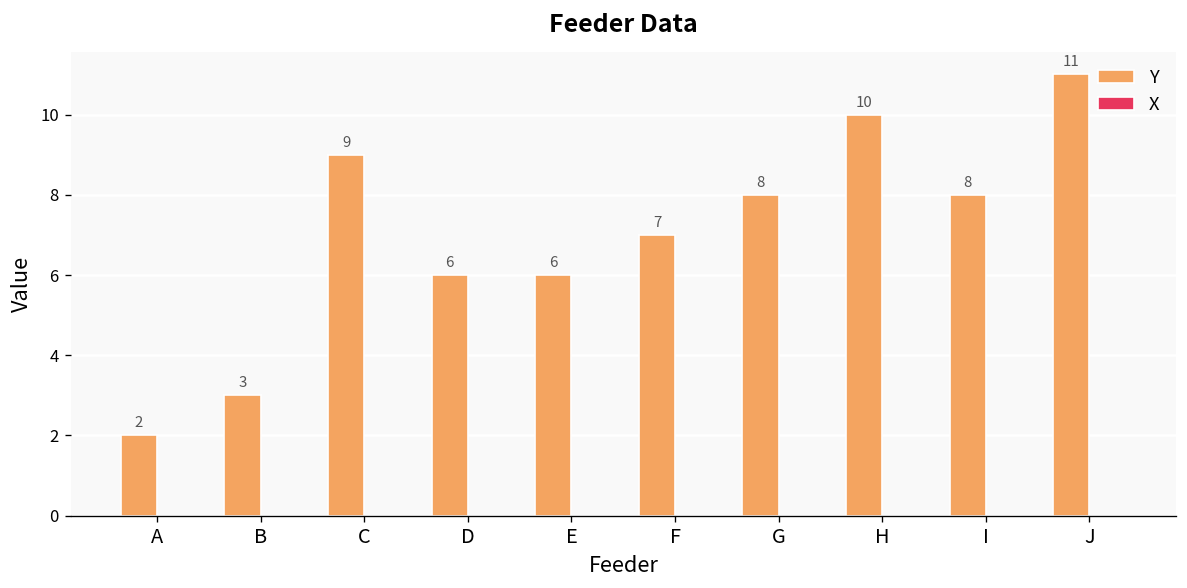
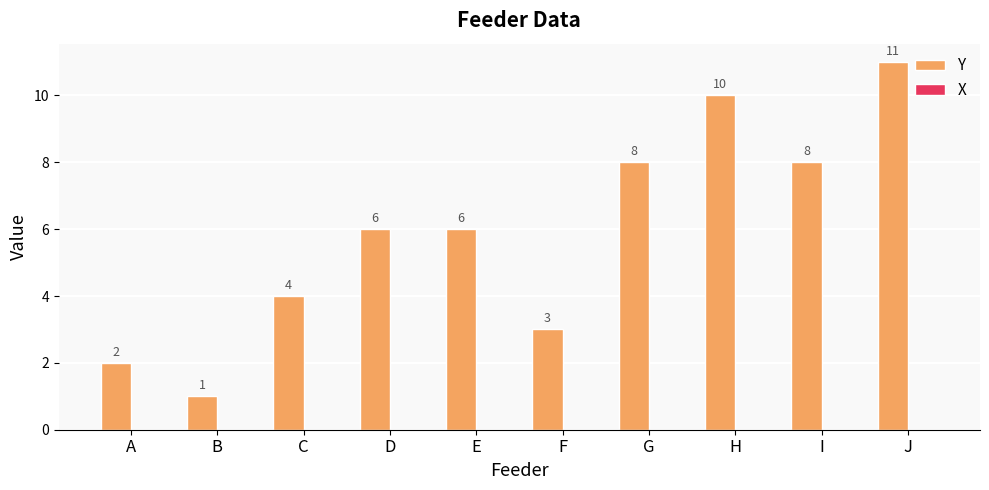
Y, B: 3 -> 1
Y, C: 9 -> 4
Y, F: 7 -> 3
